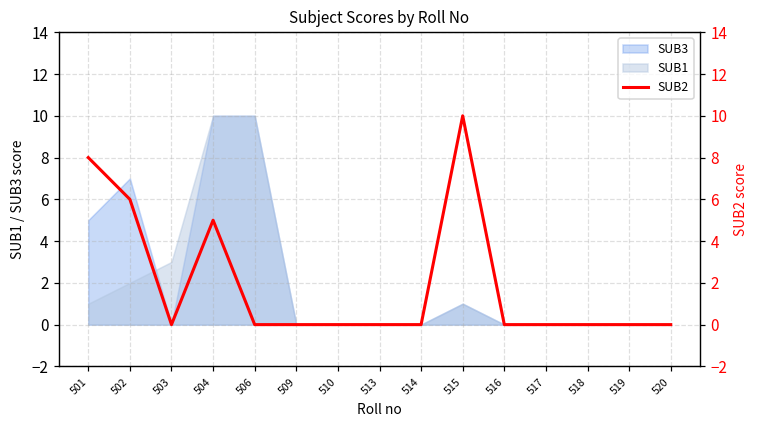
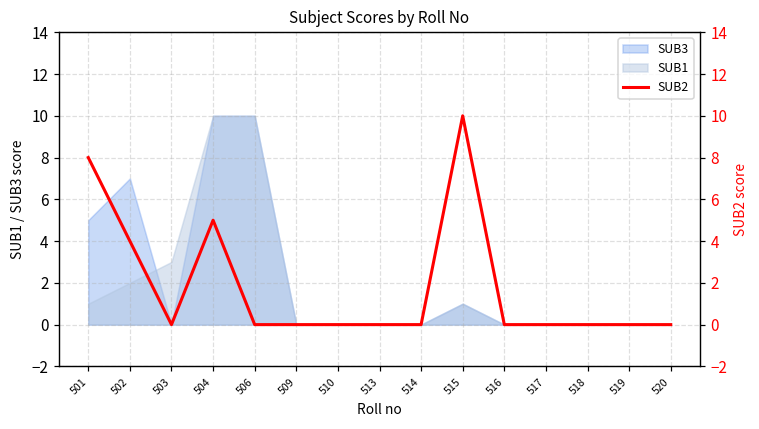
SUB2, 502: 6 -> 4
